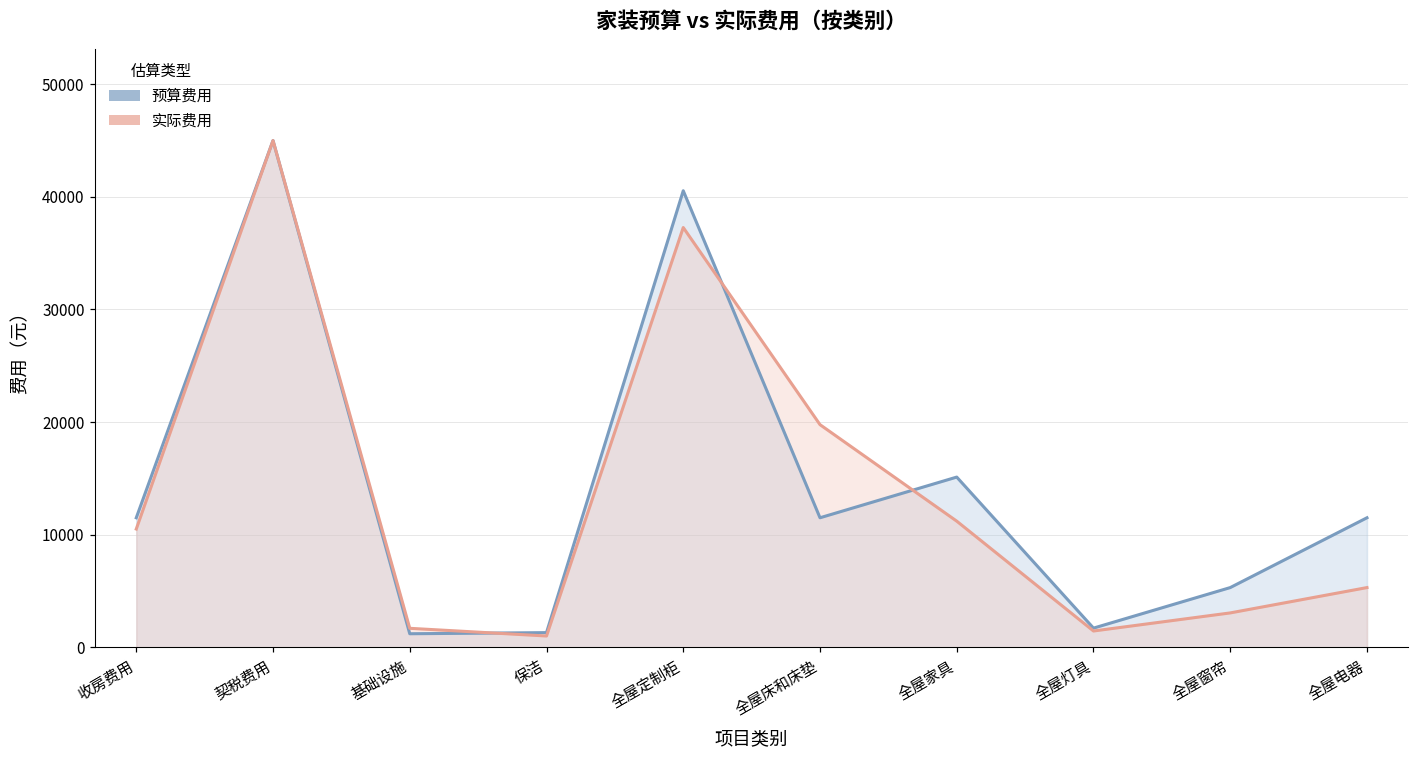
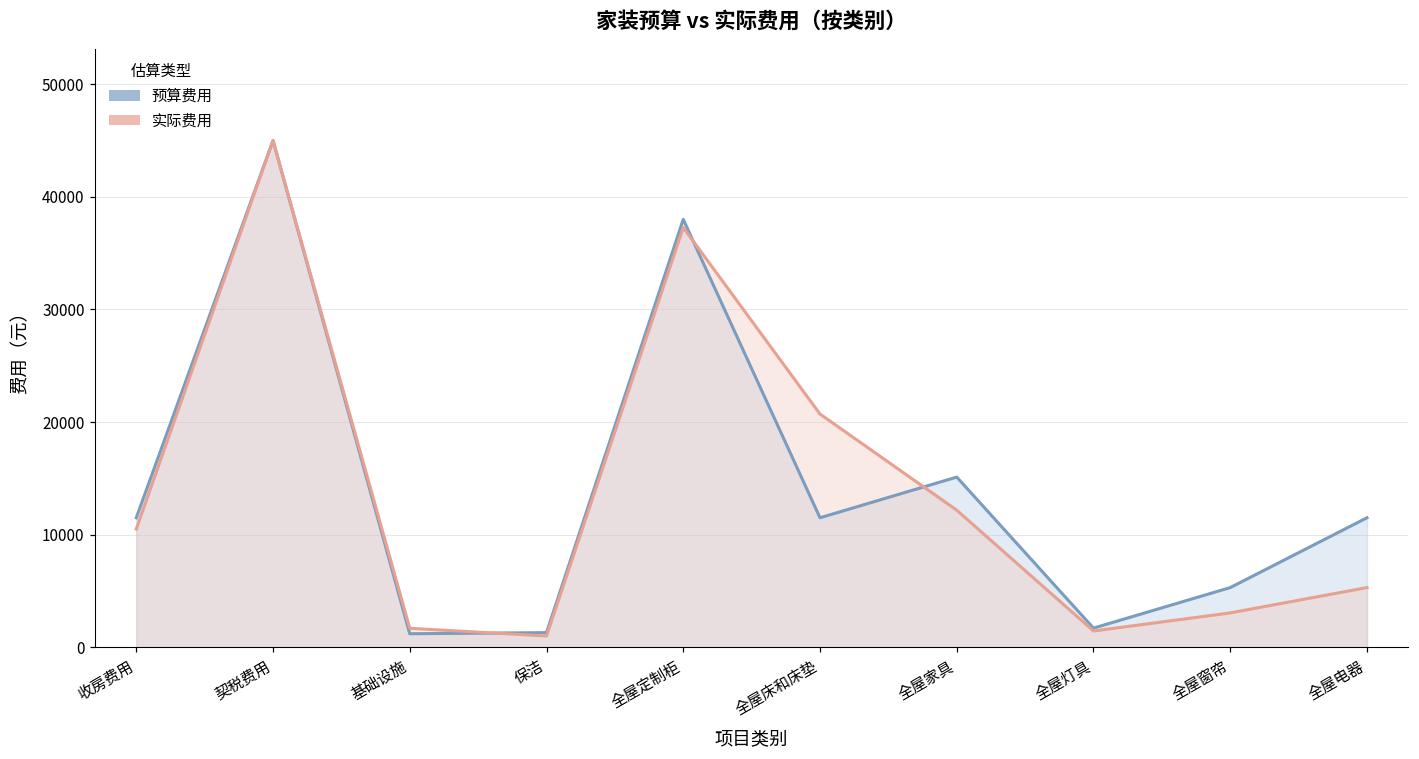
预算费用, 全屋定制柜: 40500 -> 38000
实际费用, 全屋床和床垫: 19800 -> 20700
实际费用, 全屋家具: 11200 -> 12200
